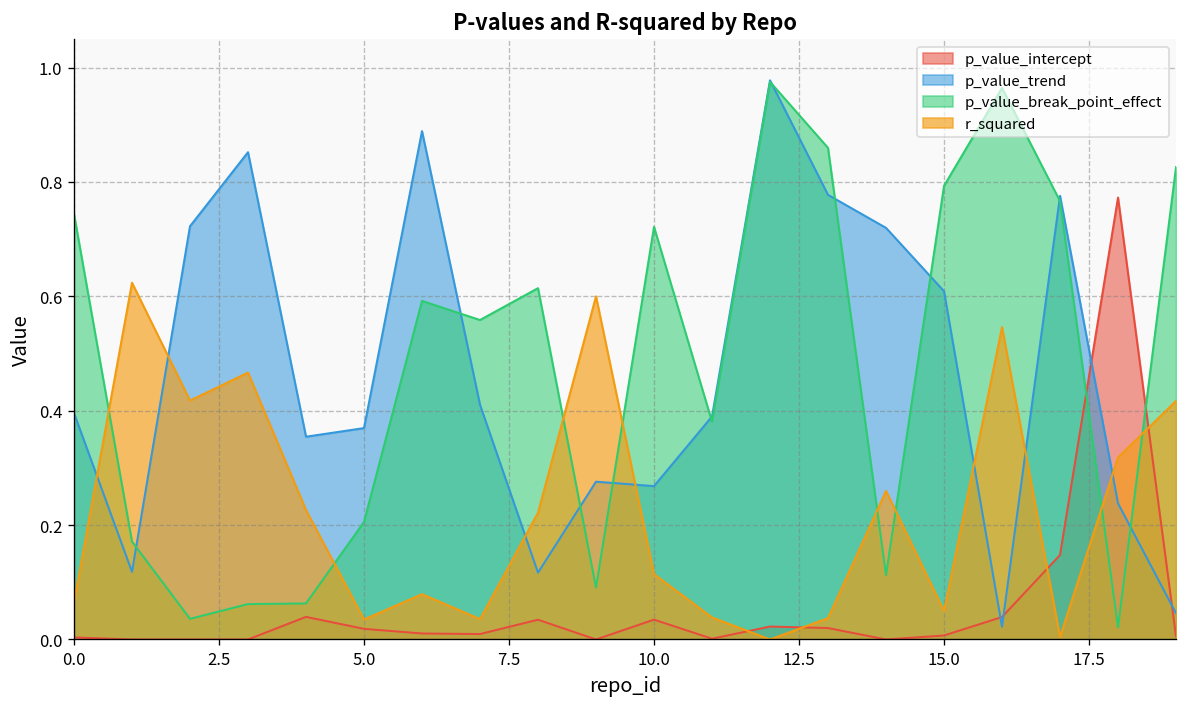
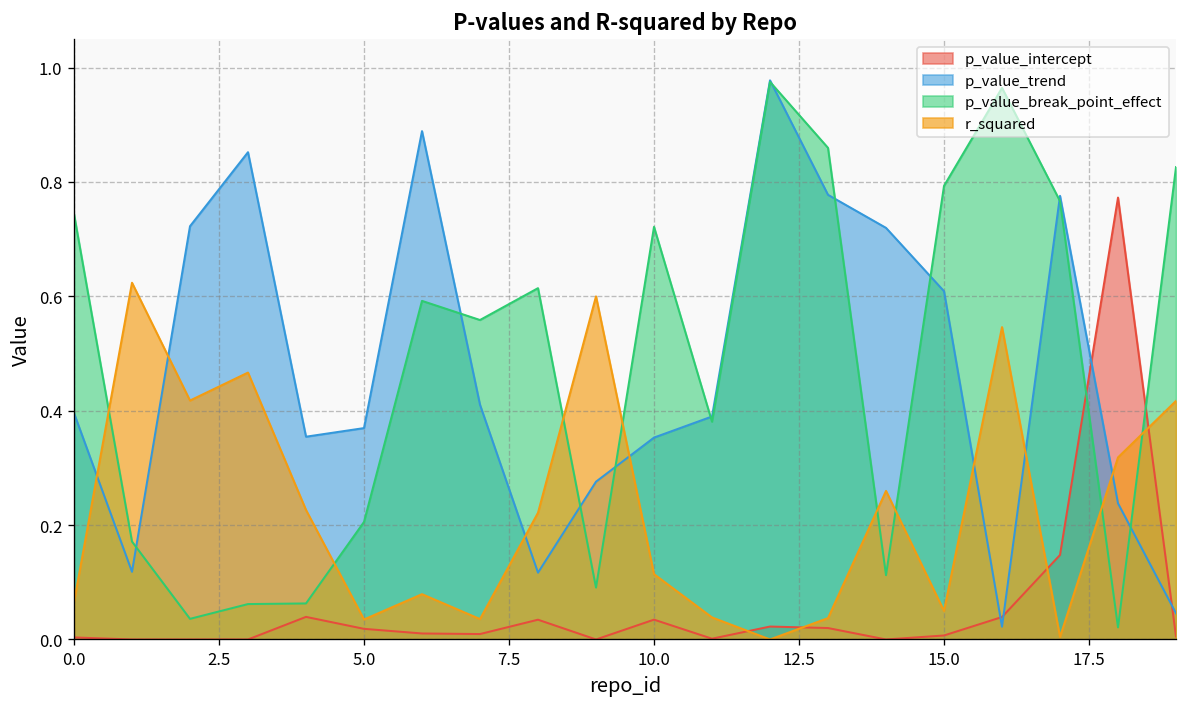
p_value_trend, 10.0: 0.27 -> 0.35
